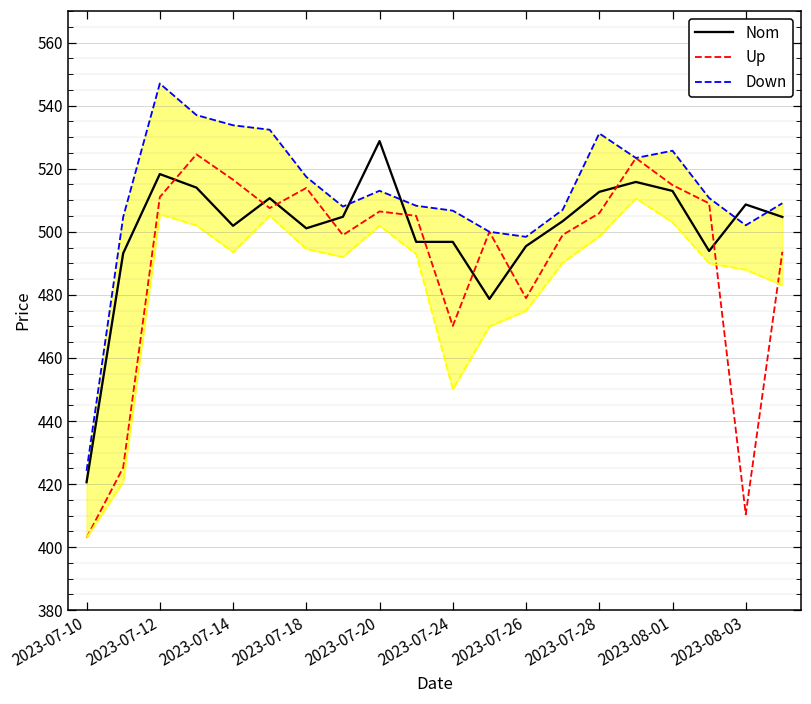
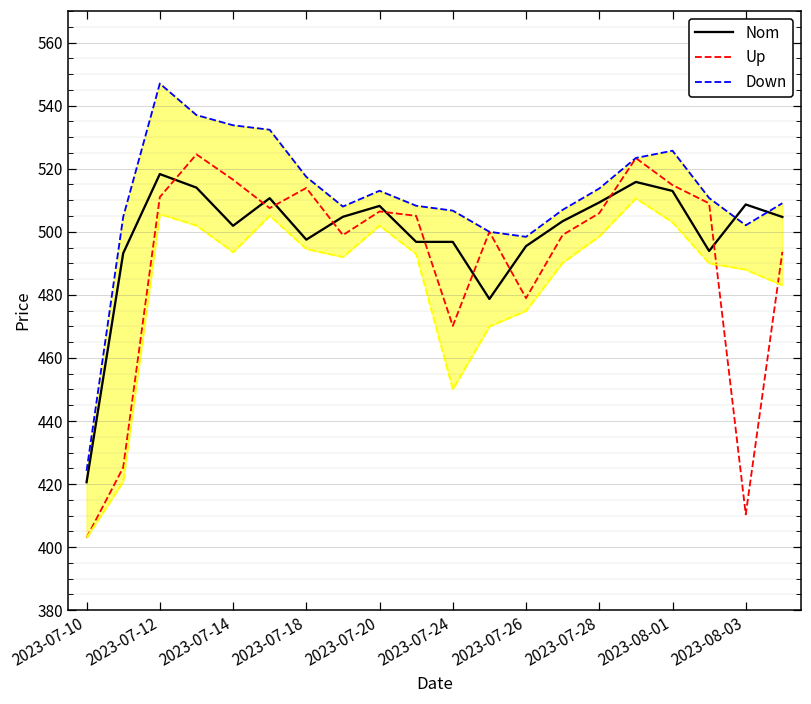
Nom, 2023-07-18: 501 -> 498
Nom, 2023-07-20: 529 -> 508
Nom, 2023-07-28: 513 -> 509
Down, 2023-07-28: 531 -> 514
